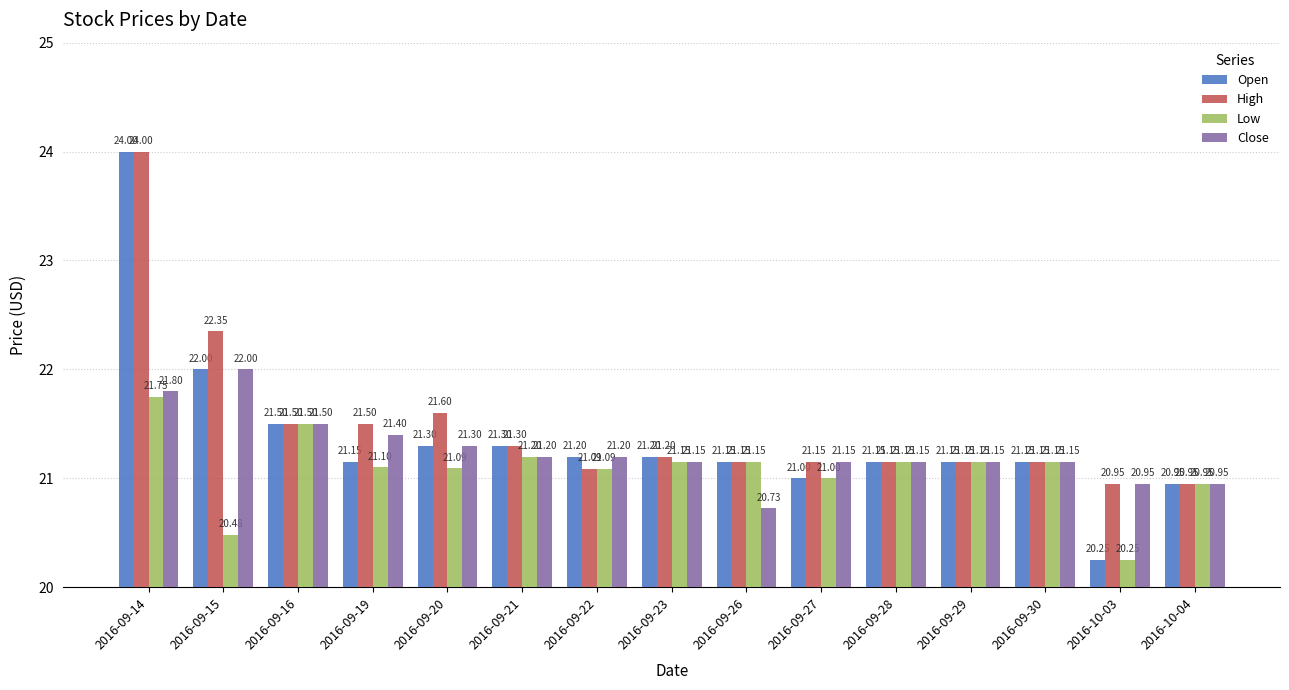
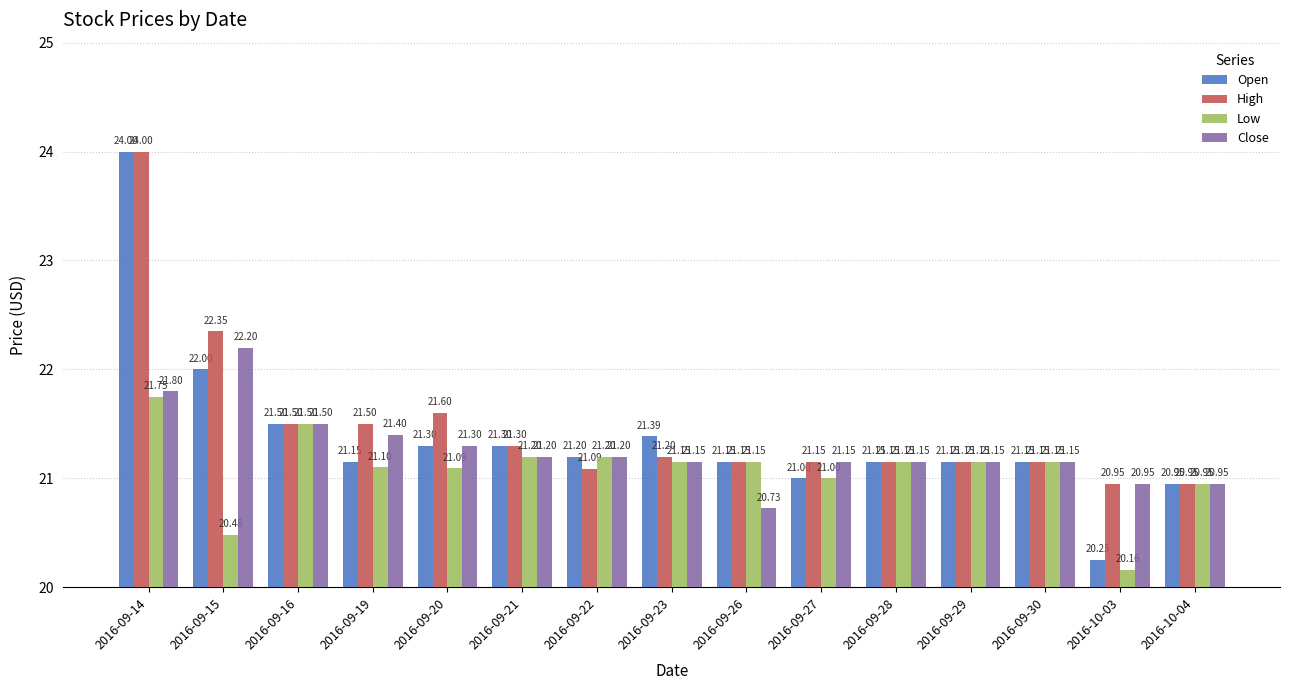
Close, 2016-09-15: 22.00 -> 22.20
Low, 2016-09-22: 21.09 -> 21.20
Open, 2016-09-23: 21.20 -> 21.39
Low, 2016-10-03: 20.25 -> 20.16
